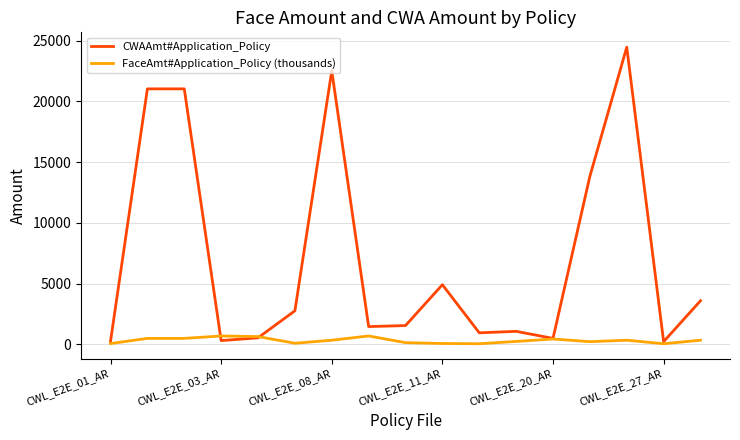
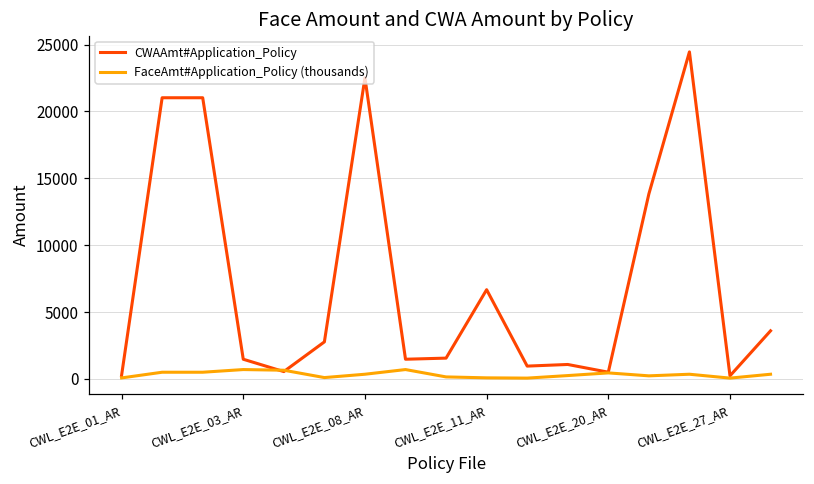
CWAAmt#Application_Policy, CWL_E2E_03_AR: 300 -> 1500
CWAAmt#Application_Policy, CWL_E2E_11_AR: 4900 -> 6700
